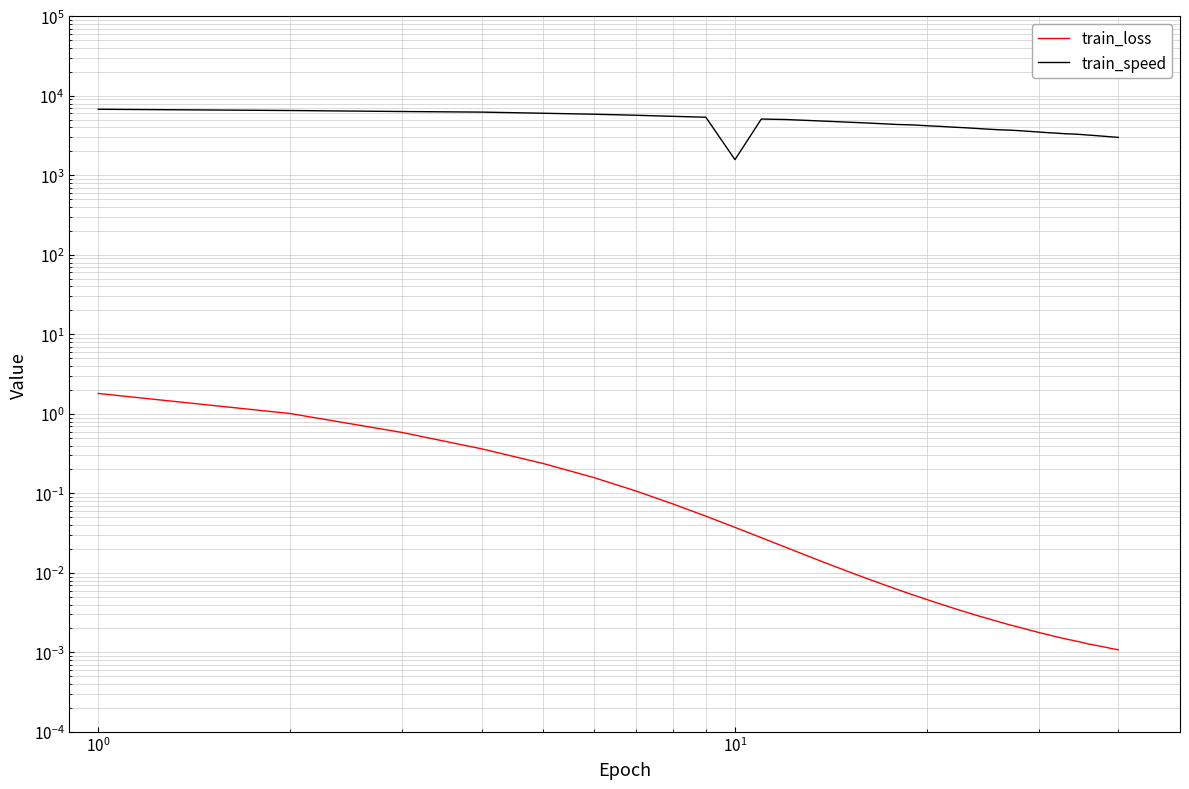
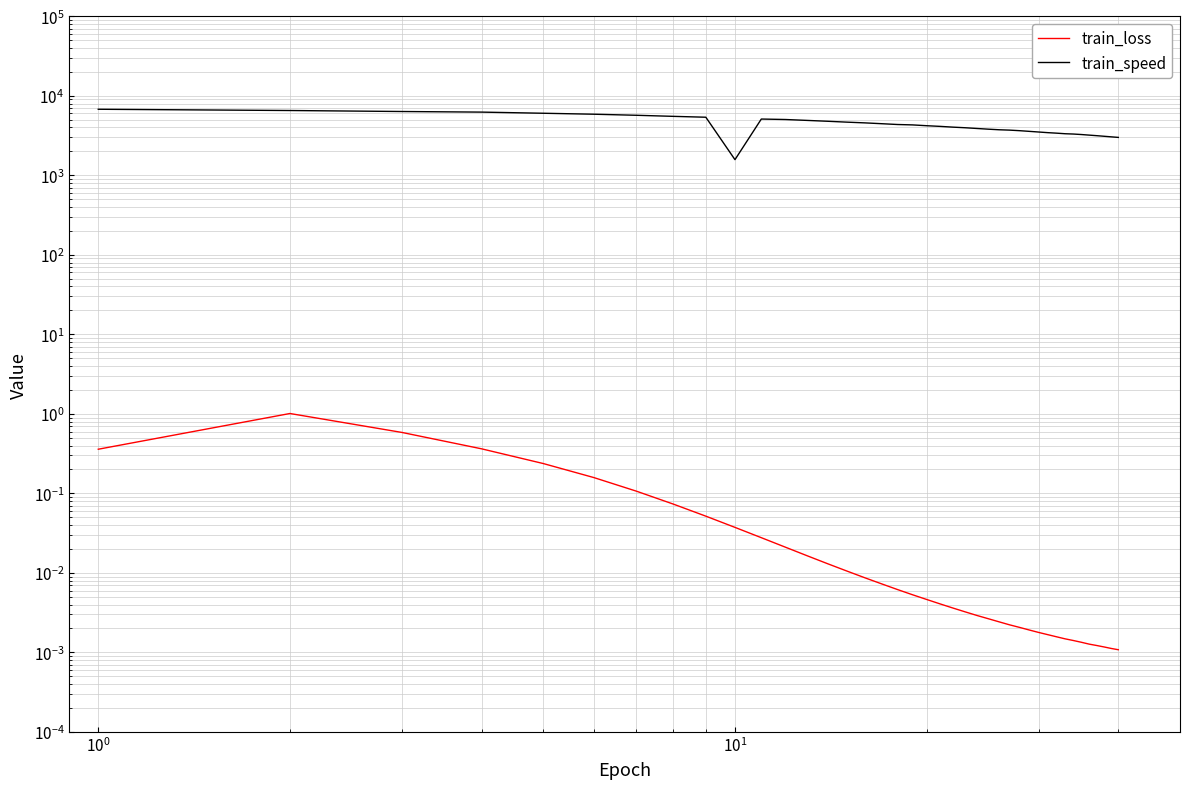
train_loss, 10^0: 1.8 -> 0.4
